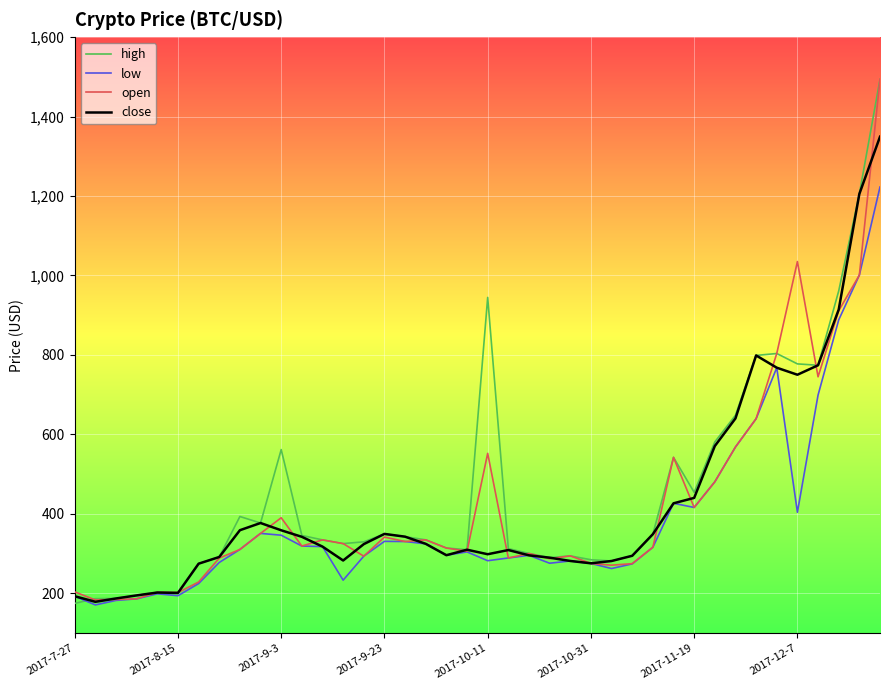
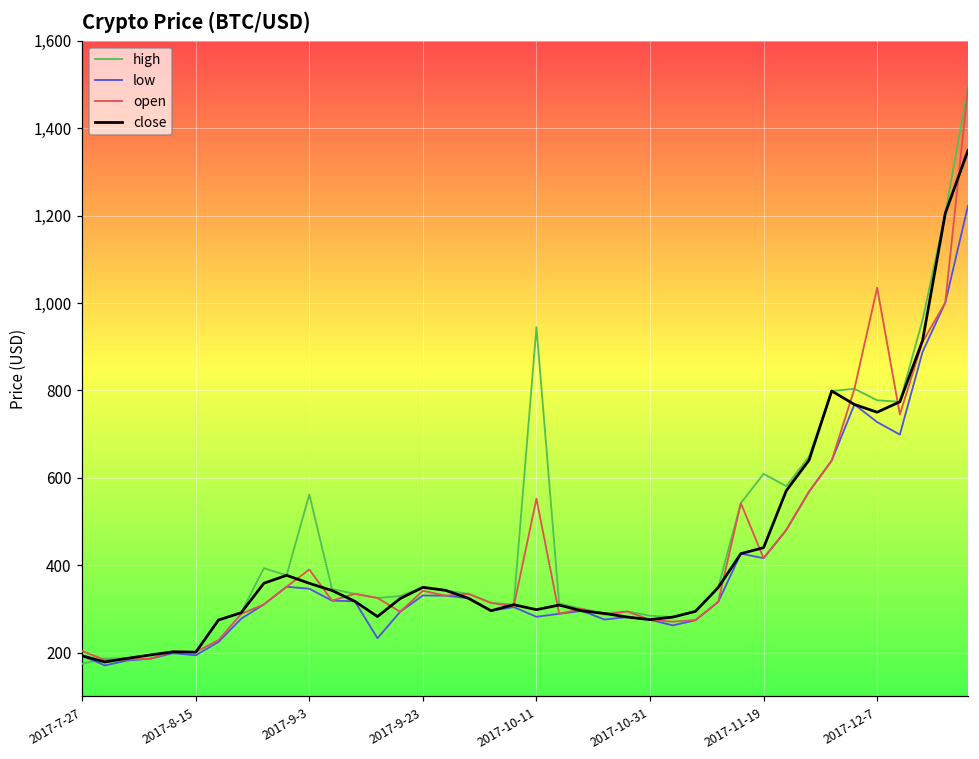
high, 2017-11-19: 450 -> 610
low, 2017-12-7: 400 -> 730
